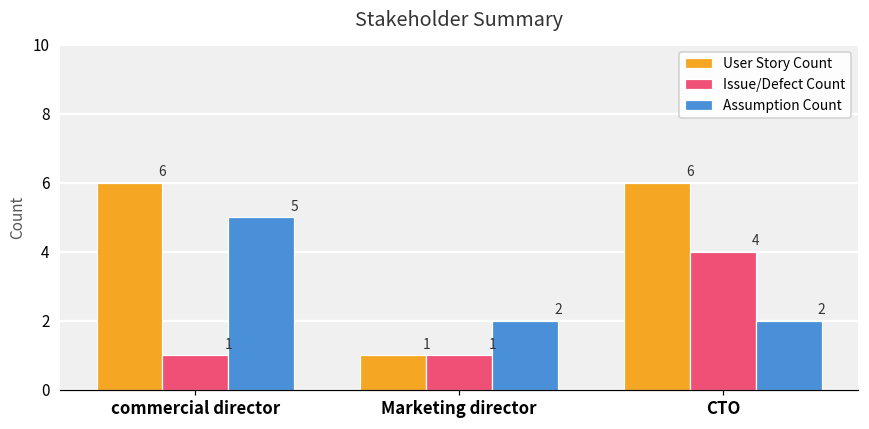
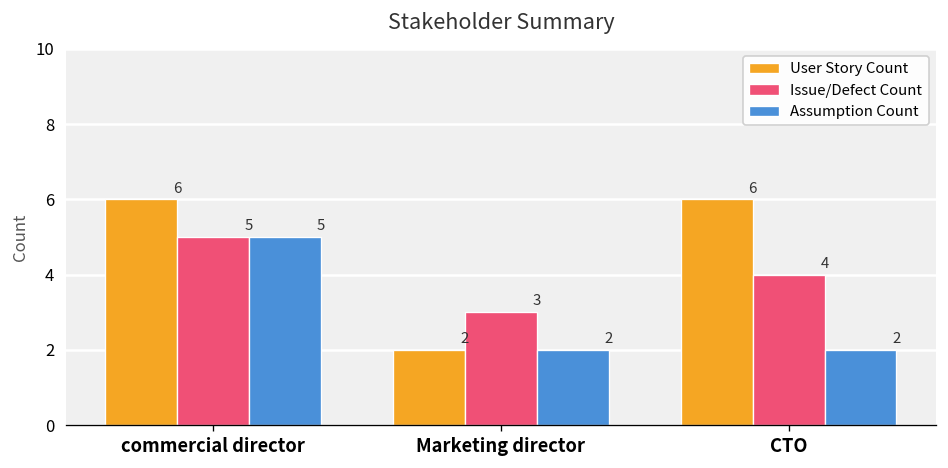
Issue/Defect Count, commercial director: 1 -> 5
User Story Count, Marketing director: 1 -> 2
Issue/Defect Count, Marketing director: 1 -> 3
